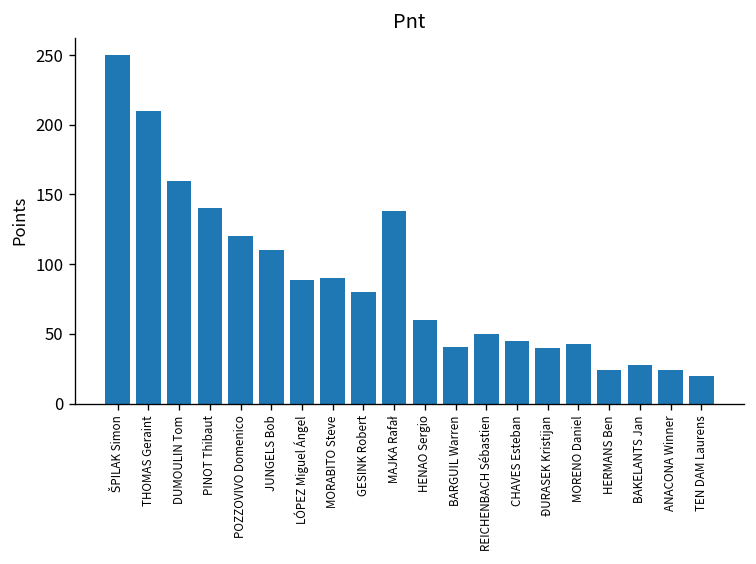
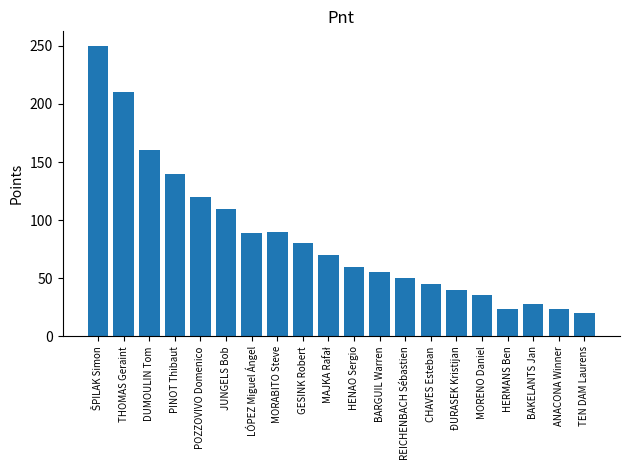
MAJKA Rafał: 138 -> 70
BARGUIL Warren: 41 -> 55
MORENO Daniel: 43 -> 36
